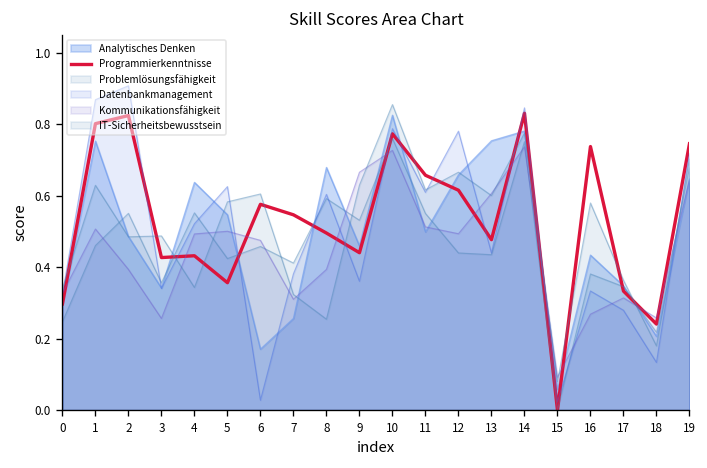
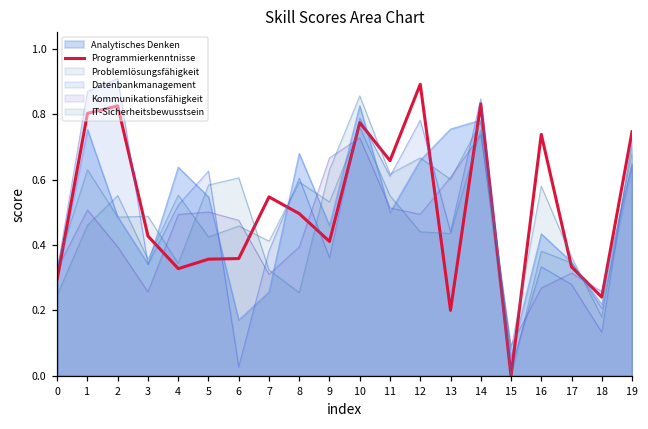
Programmierkenntnisse, 4: 0.43 -> 0.33
Programmierkenntnisse, 6: 0.58 -> 0.36
Programmierkenntnisse, 9: 0.44 -> 0.41
Programmierkenntnisse, 12: 0.62 -> 0.89
Programmierkenntnisse, 13: 0.48 -> 0.20
